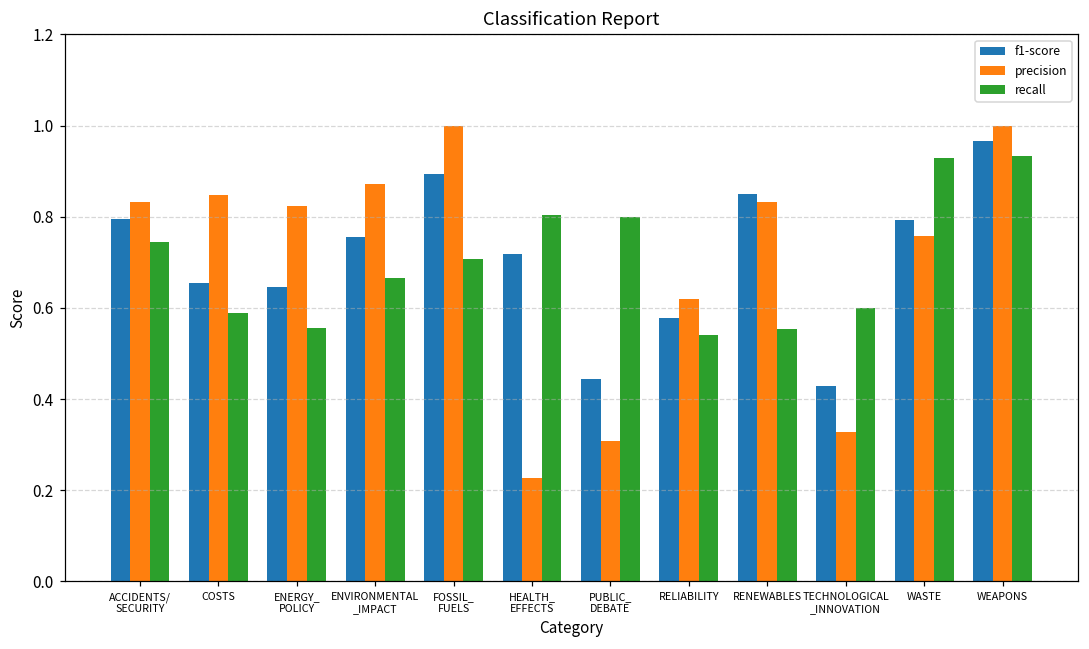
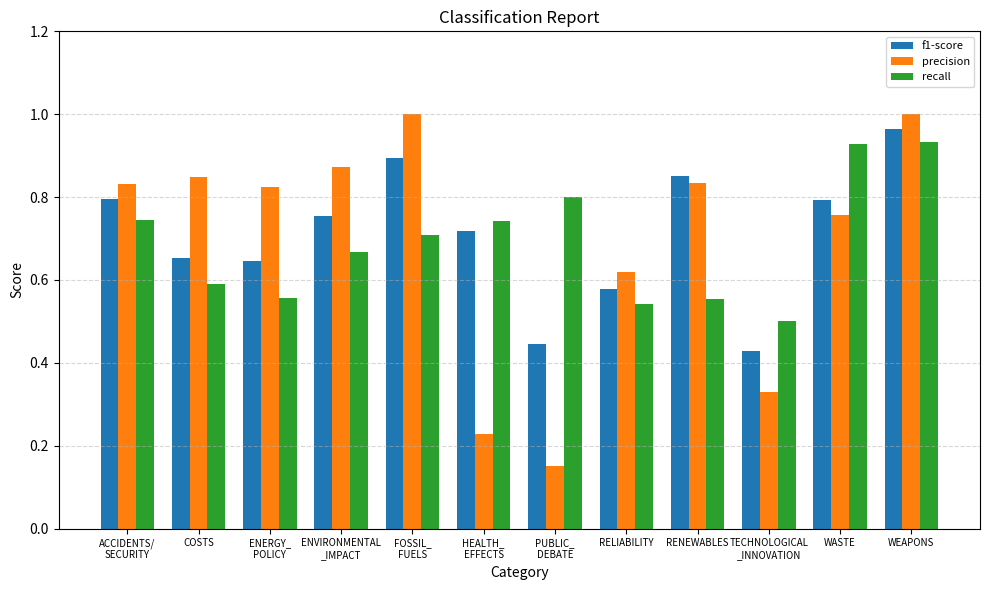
recall, HEALTH_ EFFECTS: 0.80 -> 0.74
precision, PUBLIC_ DEBATE: 0.31 -> 0.15
recall, TECHNOLOGICAL _INNOVATION: 0.6 -> 0.5
